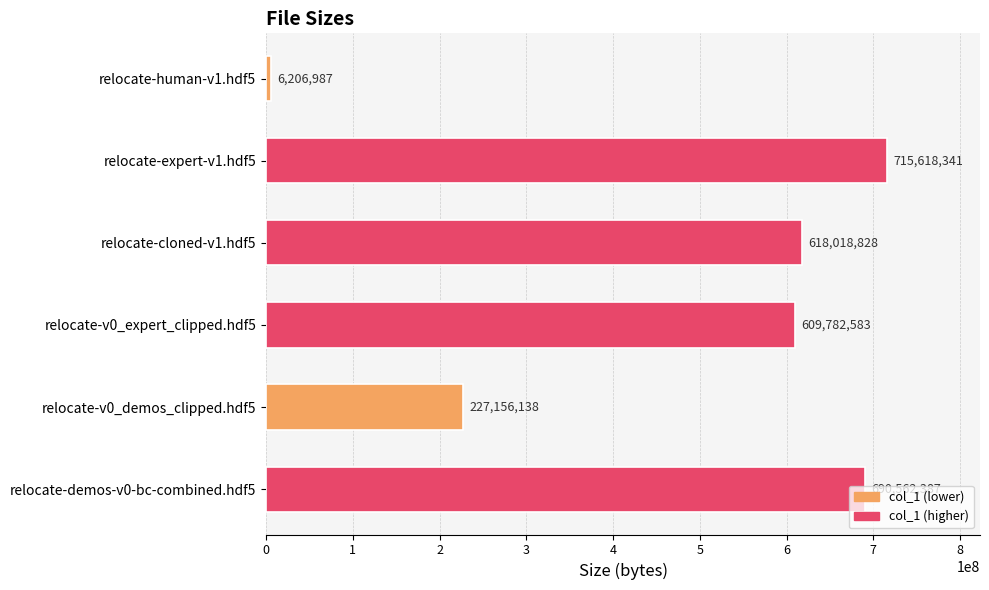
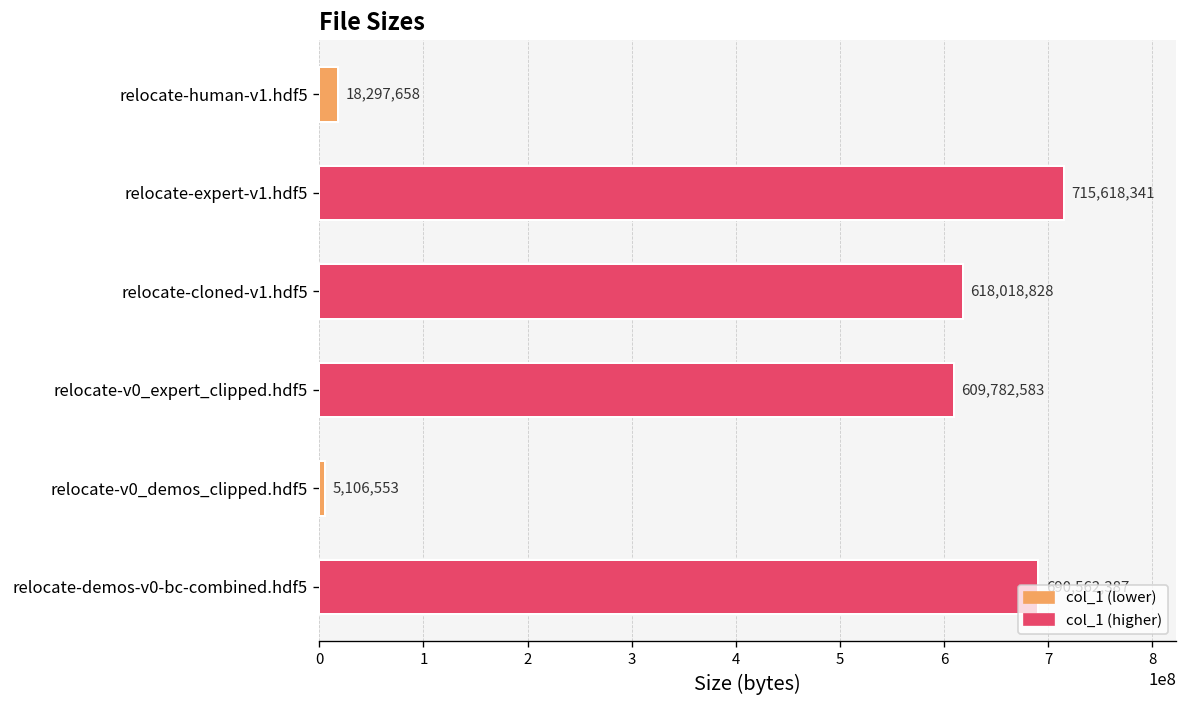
relocate-human-v1.hdf5: 6,206,987 -> 18,297,658
relocate-v0_demos_clipped.hdf5: 227,156,138 -> 5,106,553
